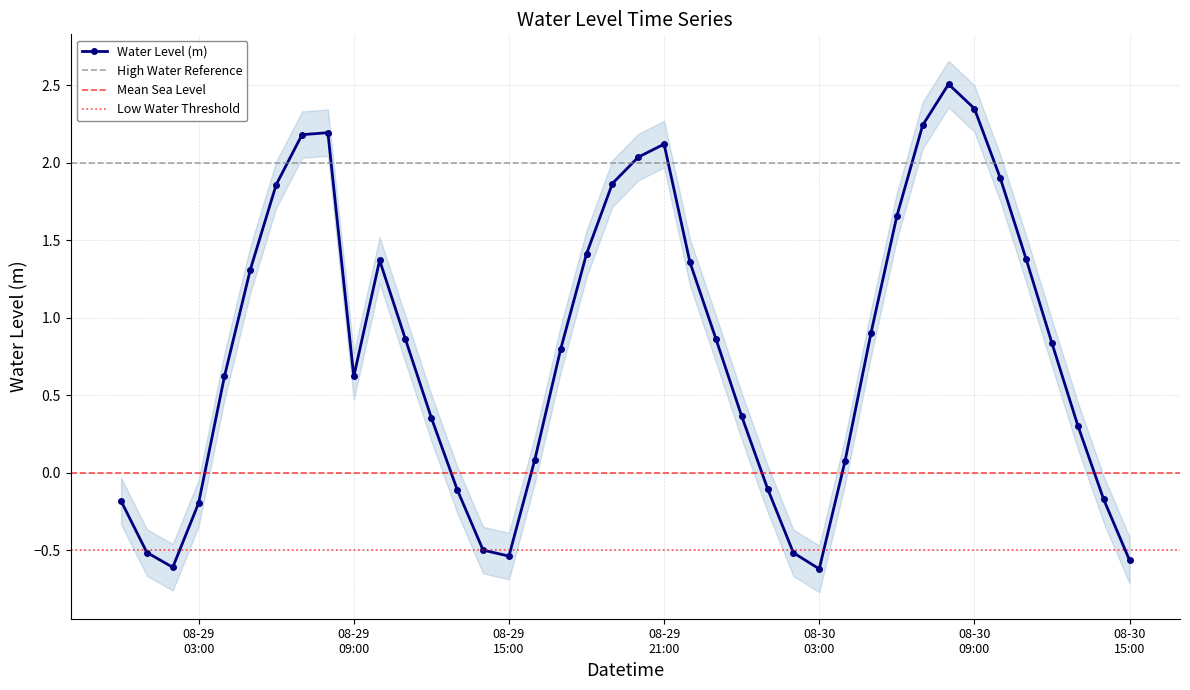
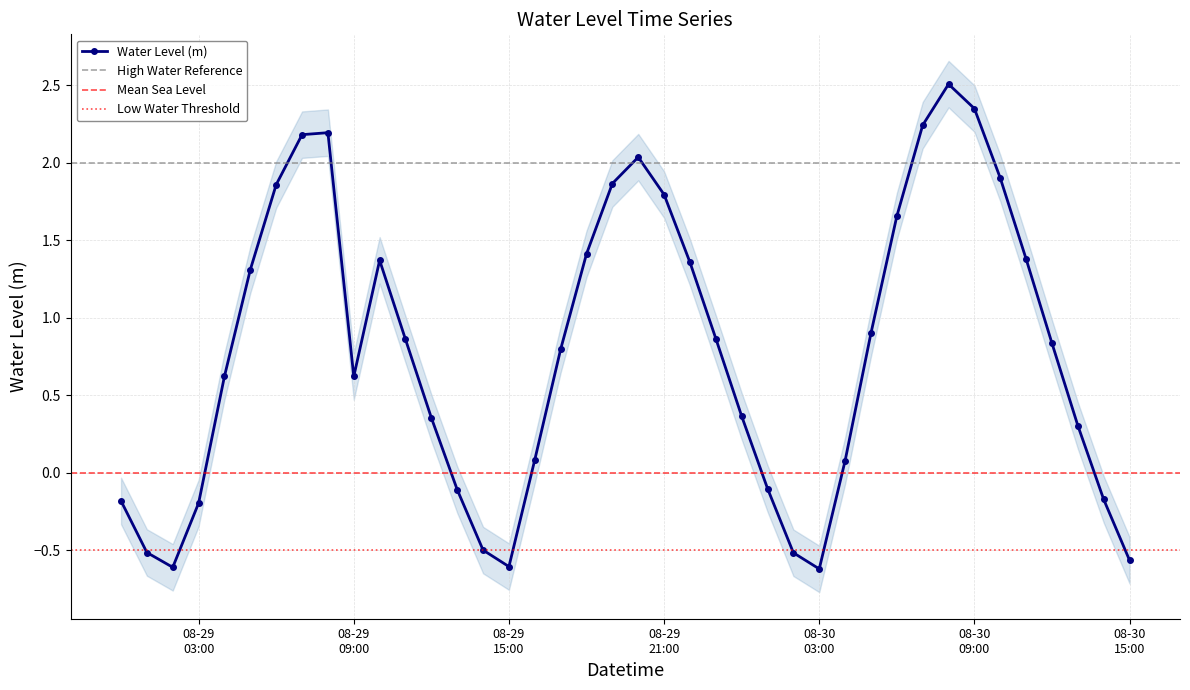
Water Level (m), 08-29 15:00: -0.54 -> -0.61
Water Level (m), 08-29 21:00: 2.12 -> 1.79
